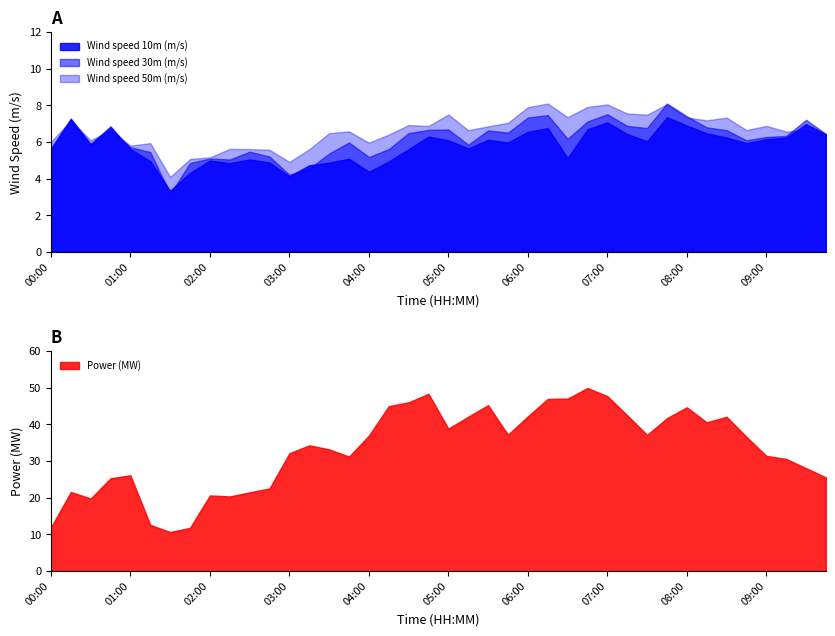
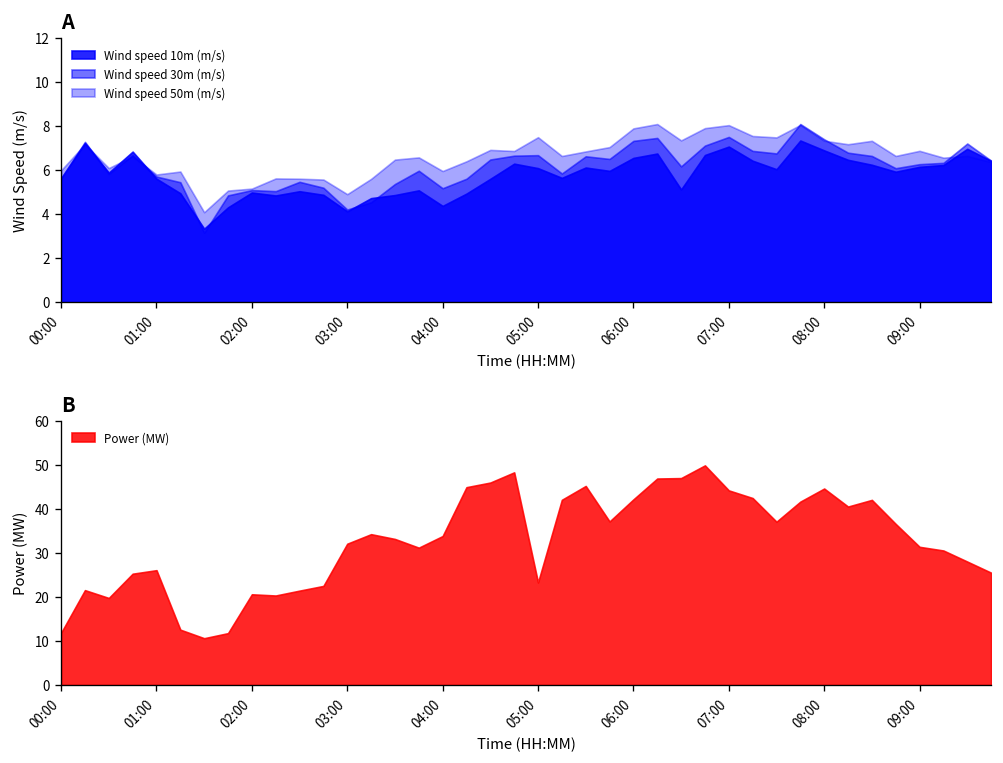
B, 04:00: 37 -> 34
B, 05:00: 39 -> 23
B, 07:00: 48 -> 44
